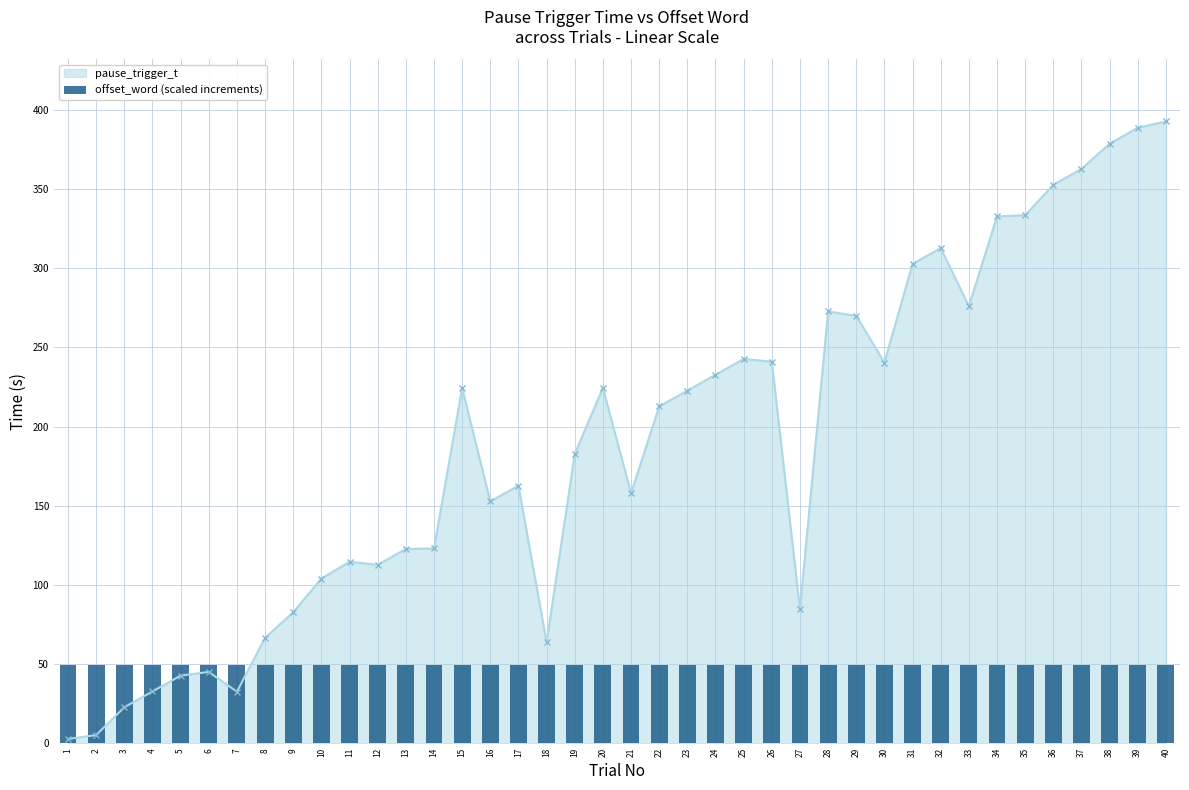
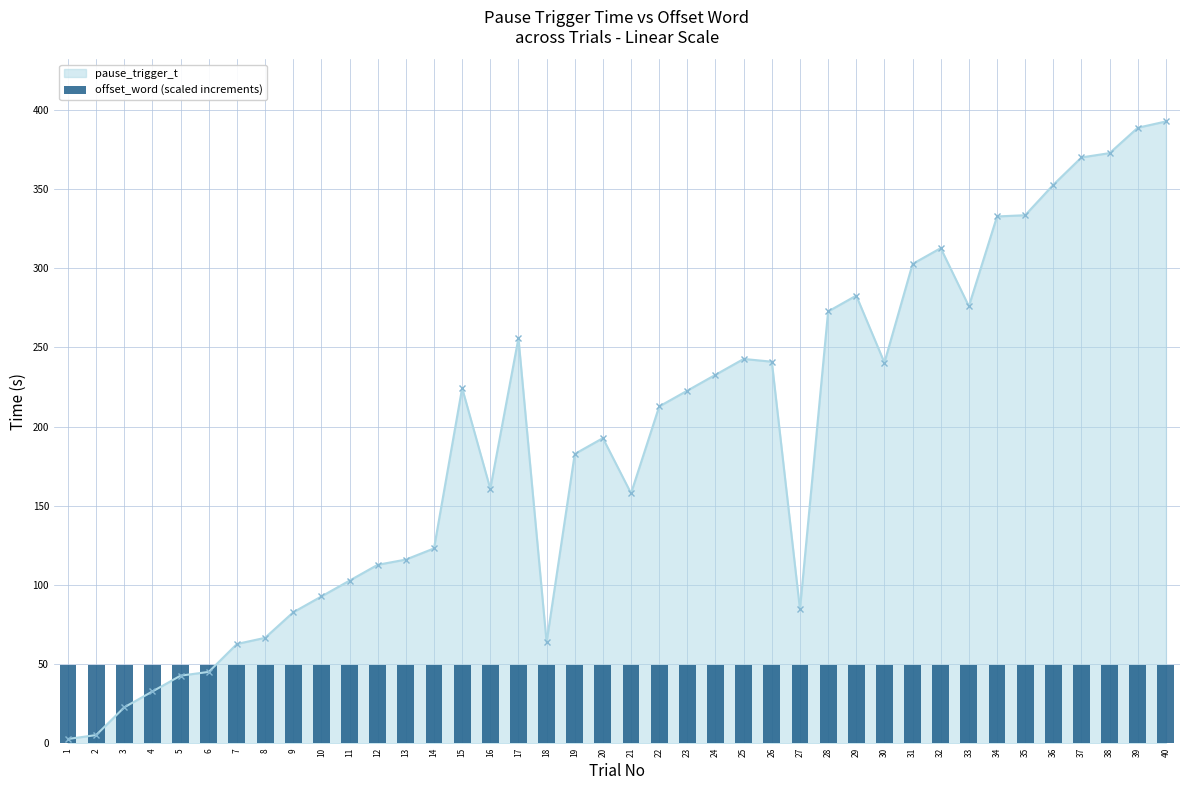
pause_trigger_t, 7: 33 -> 63
pause_trigger_t, 10: 104 -> 93
pause_trigger_t, 11: 115 -> 103
pause_trigger_t, 13: 123 -> 116
pause_trigger_t, 16: 153 -> 161
pause_trigger_t, 17: 163 -> 256
pause_trigger_t, 20: 224 -> 193
pause_trigger_t, 29: 270 -> 283
pause_trigger_t, 37: 363 -> 370
pause_trigger_t, 38: 379 -> 373
